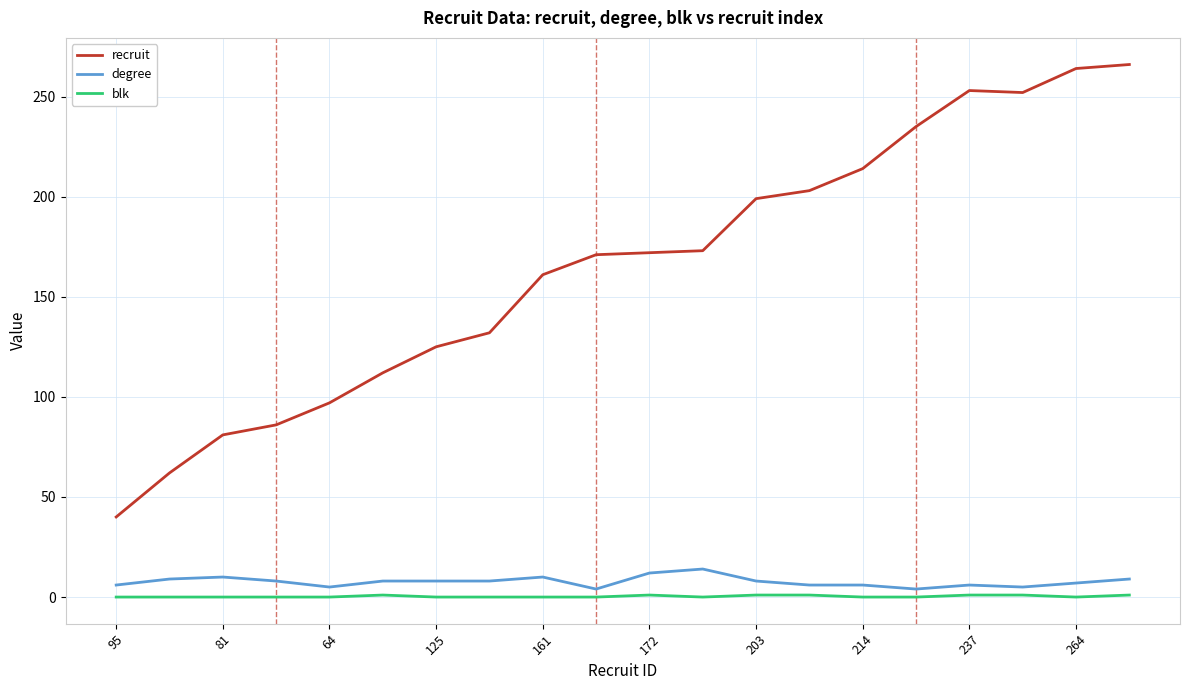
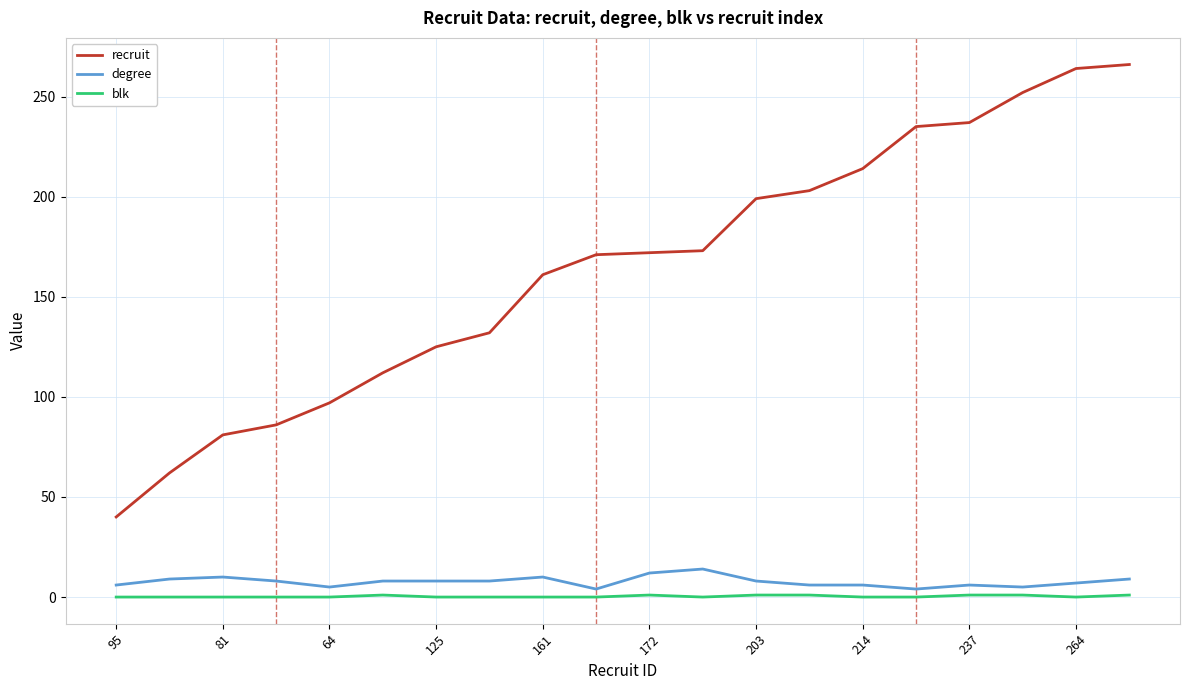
recruit, 237: 253 -> 237
